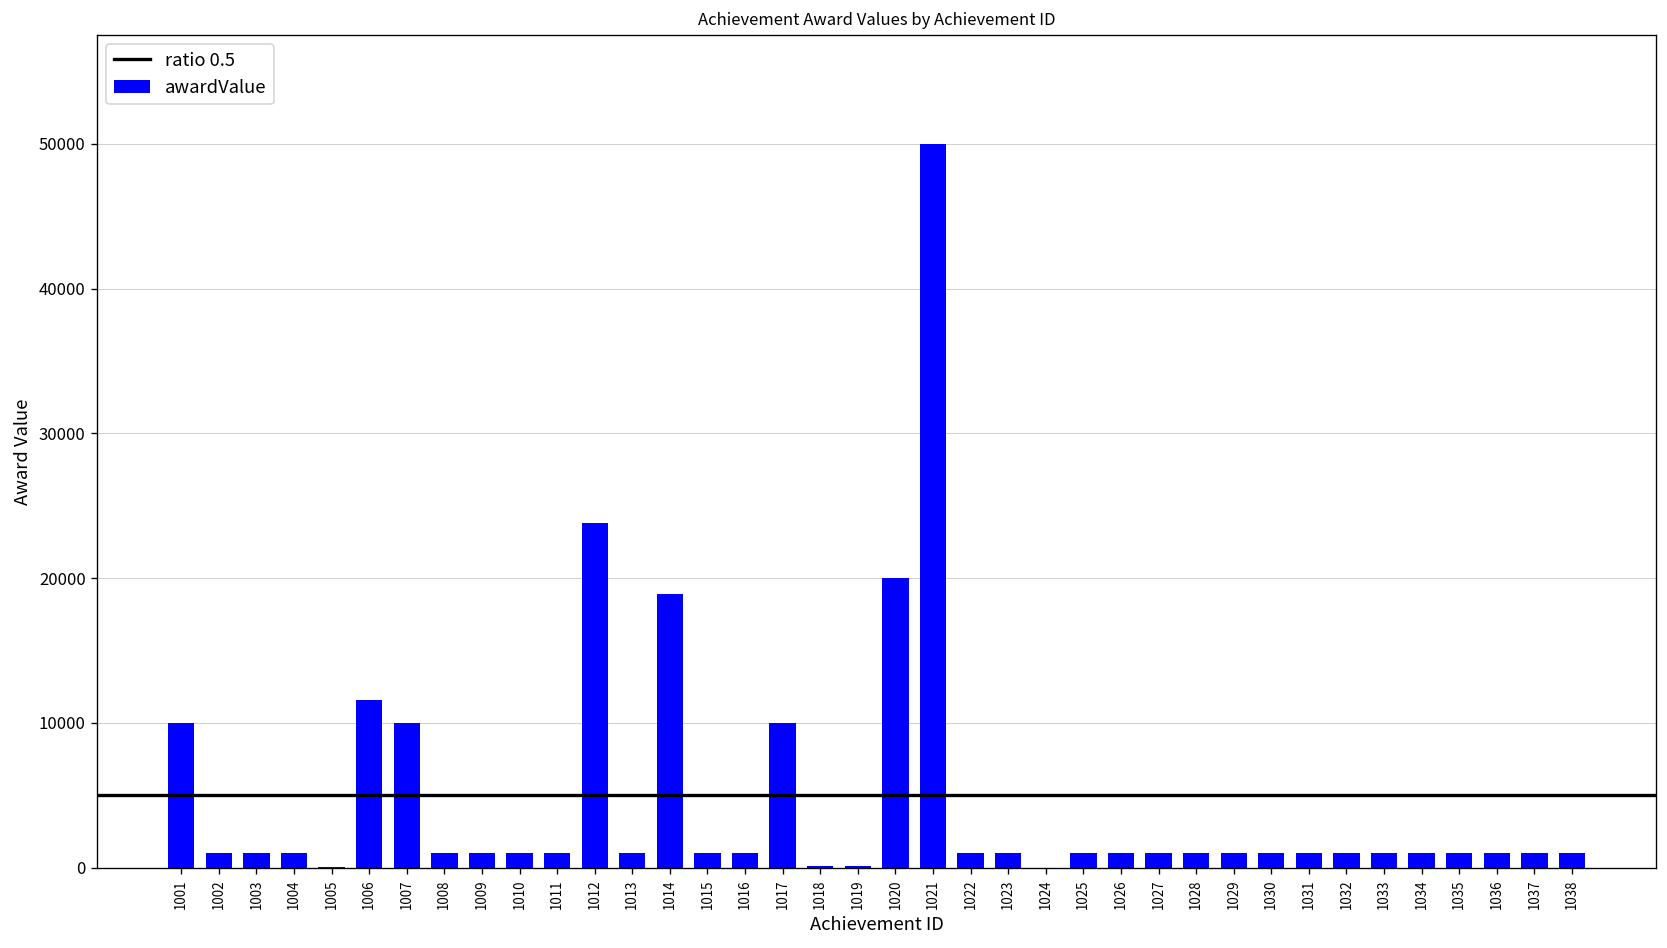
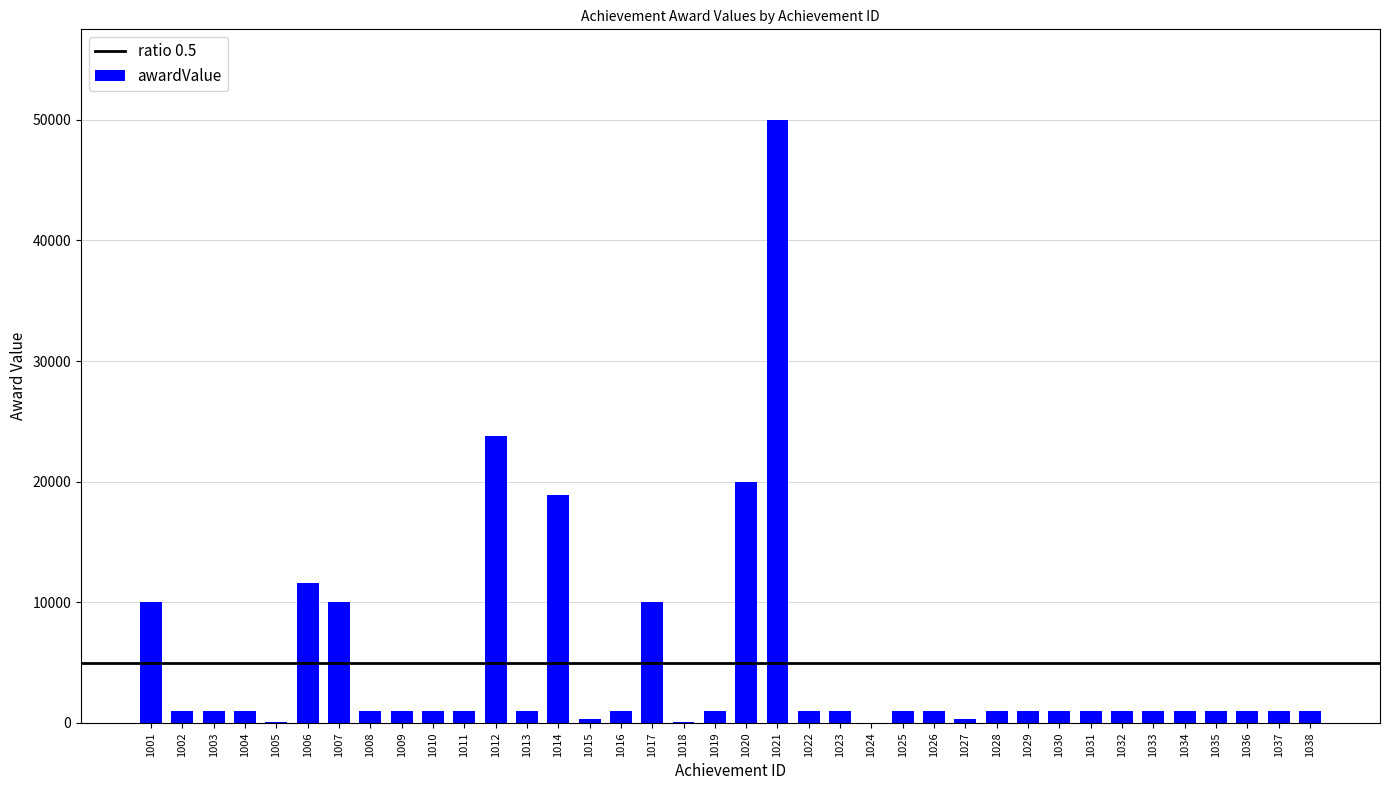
1015: 1000 -> 300
1019: 100 -> 1000
1027: 1000 -> 300
